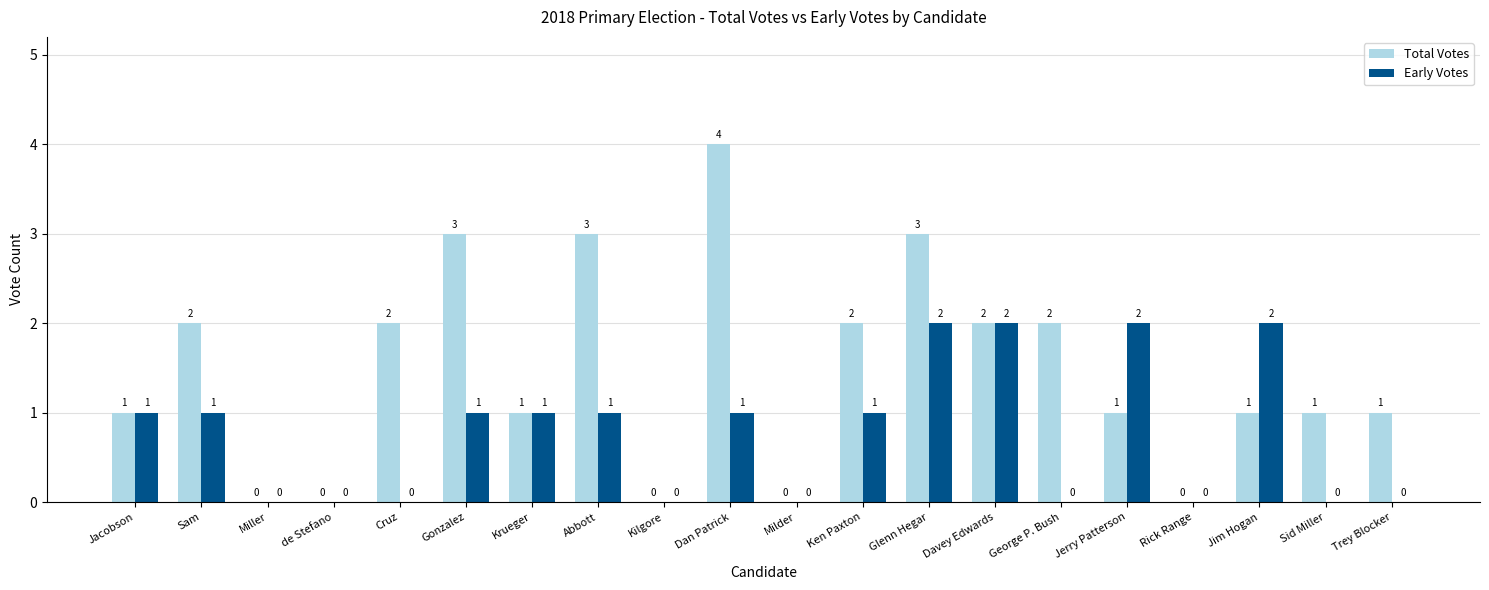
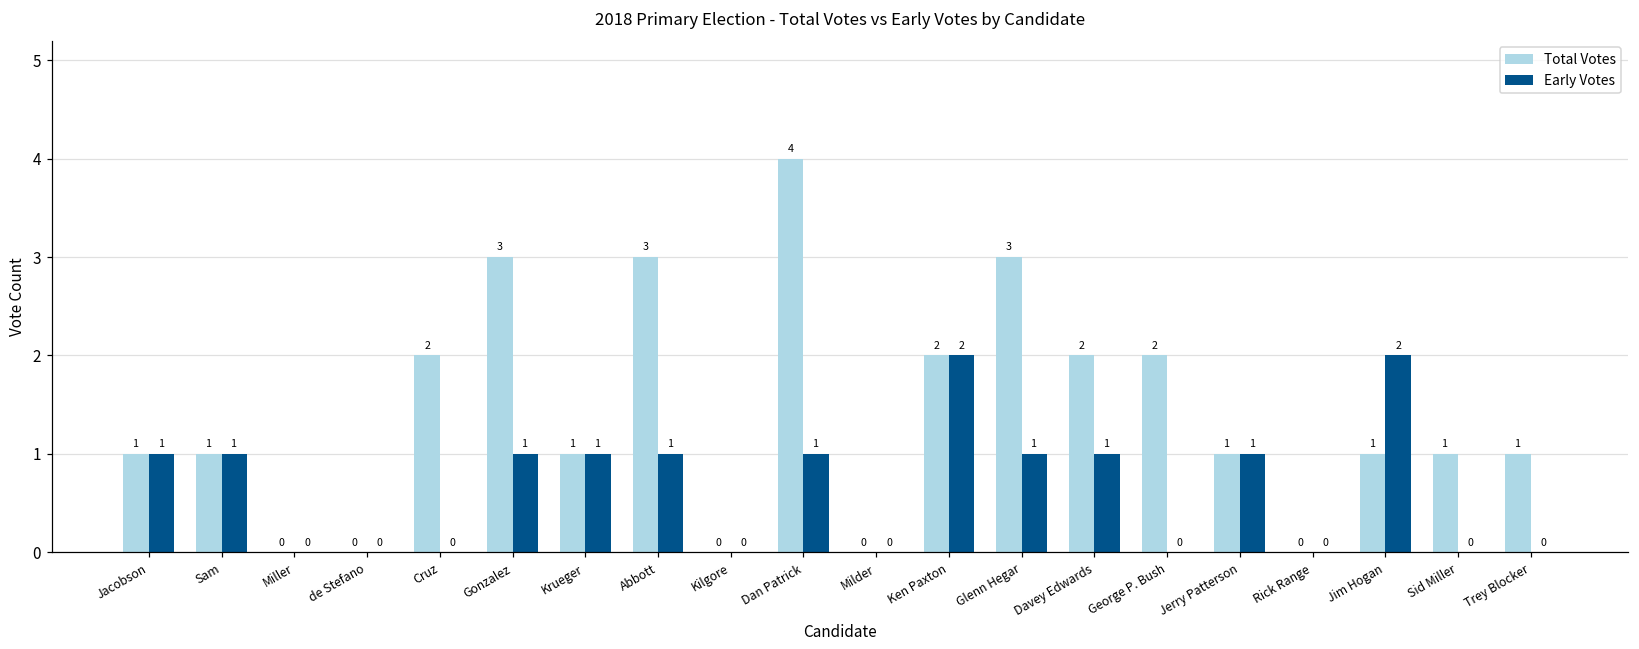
Total Votes, Sam: 2 -> 1
Early Votes, Ken Paxton: 1 -> 2
Early Votes, Glenn Hegar: 2 -> 1
Early Votes, Davey Edwards: 2 -> 1
Early Votes, Jerry Patterson: 2 -> 1
